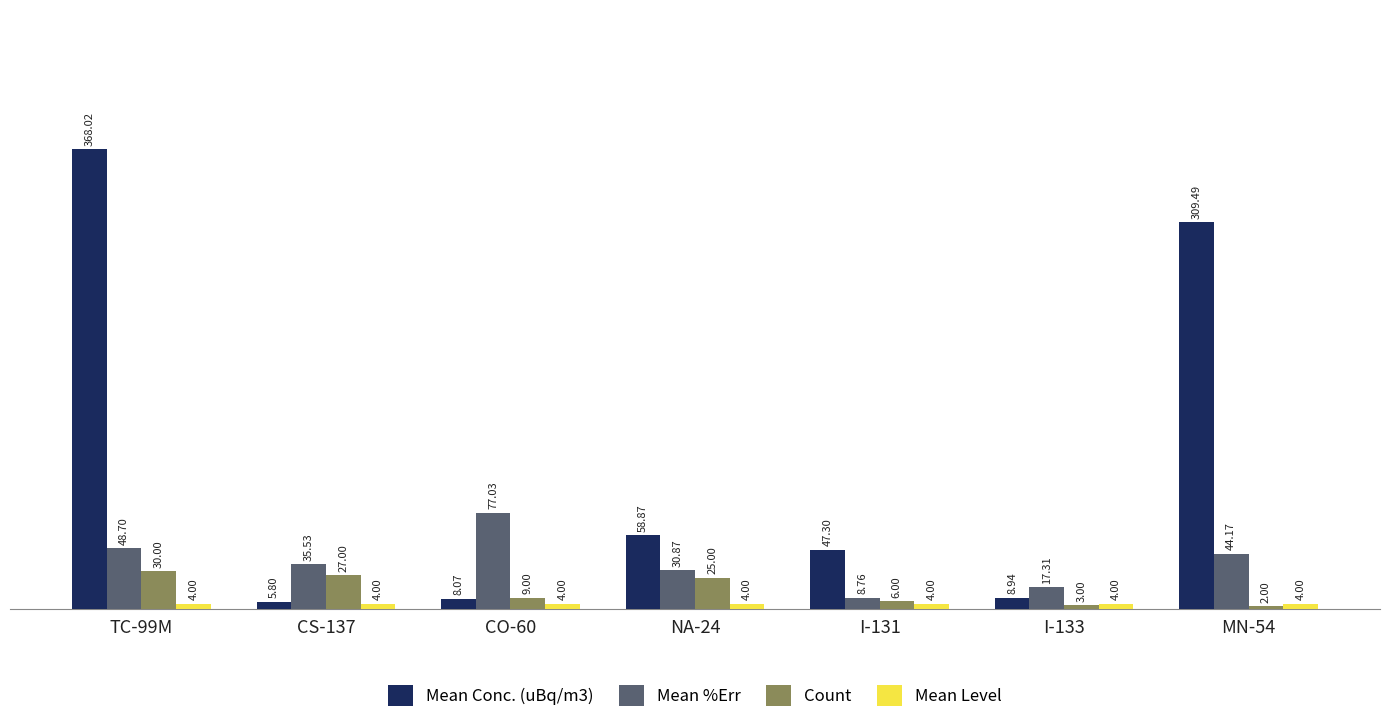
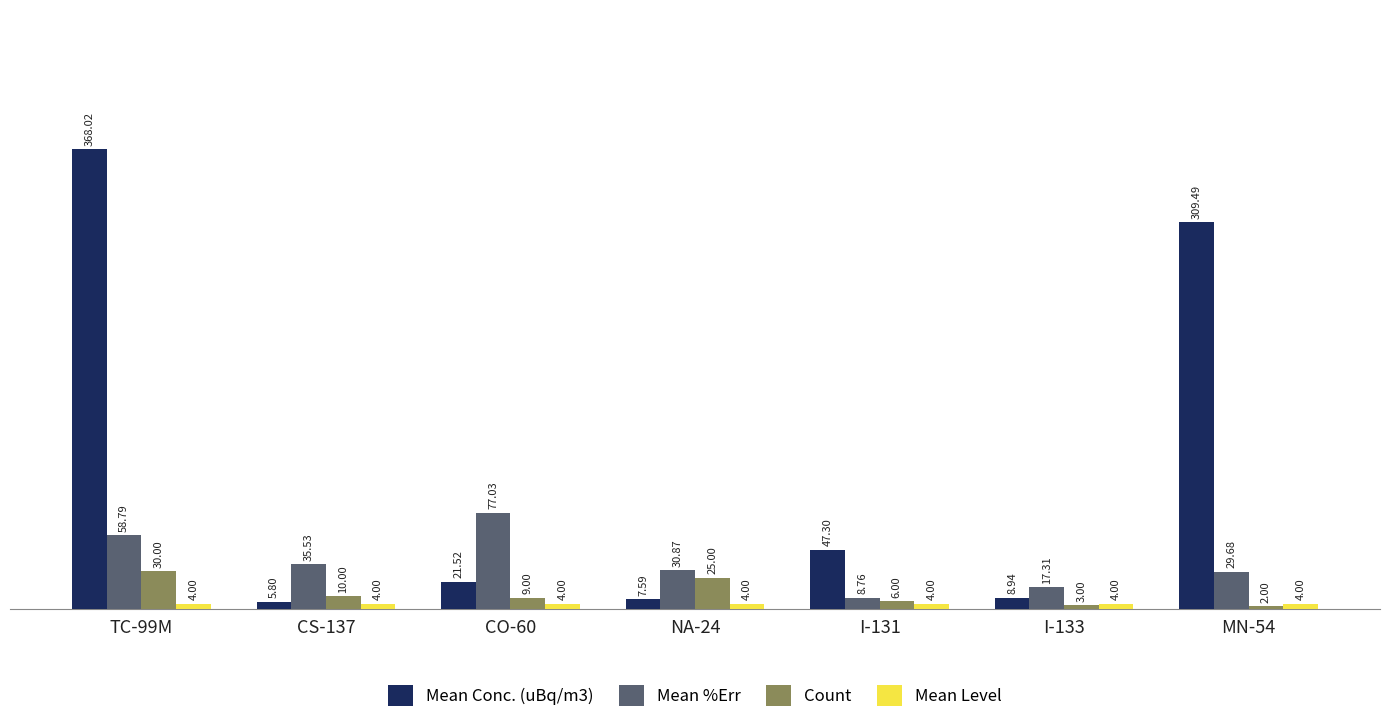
Mean %Err, TC-99M: 48.70 -> 58.79
Count, CS-137: 27.00 -> 10.00
Mean Conc. (uBq/m3), CO-60: 8.07 -> 21.52
Mean Conc. (uBq/m3), NA-24: 58.87 -> 7.59
Mean %Err, MN-54: 44.17 -> 29.68
